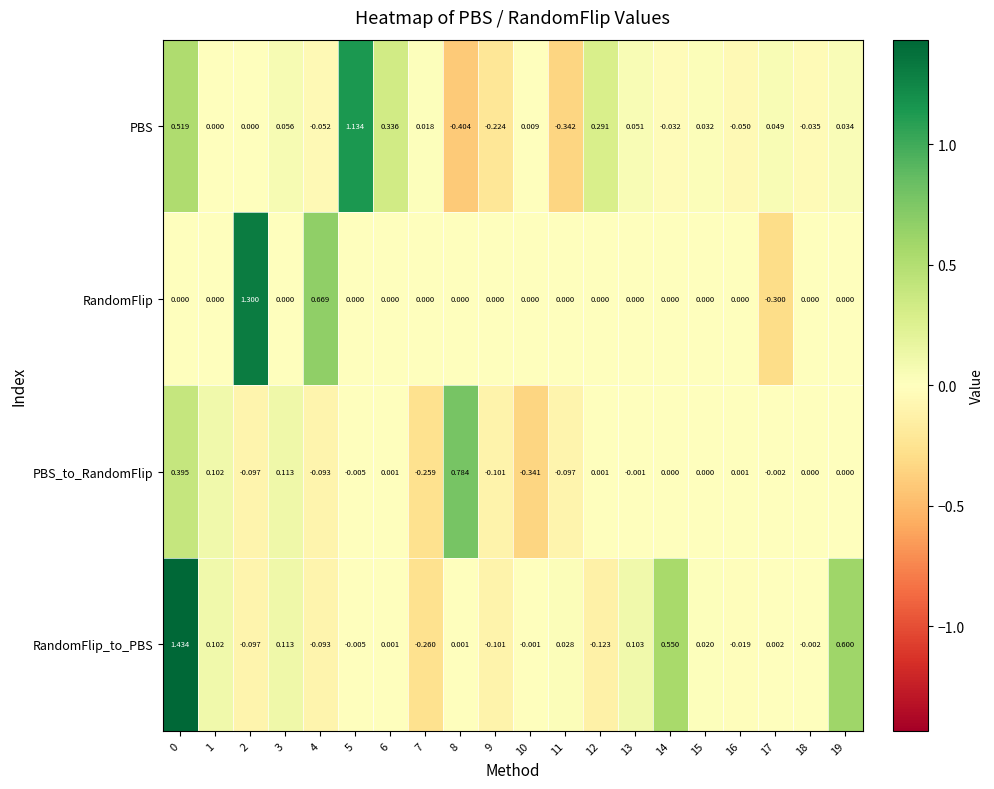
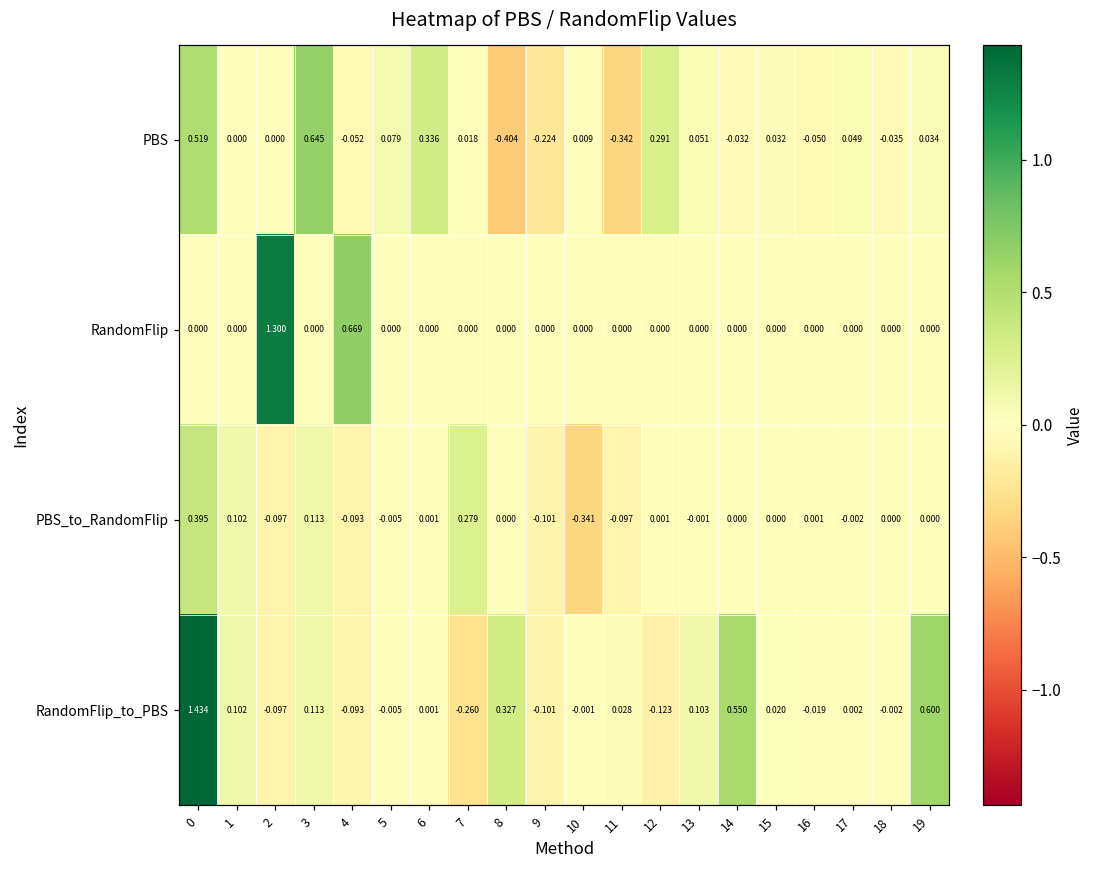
PBS, 3: 0.056 -> 0.645
PBS, 5: 1.134 -> 0.079
RandomFlip, 17: -0.300 -> 0.000
PBS_to_RandomFlip, 7: -0.259 -> 0.279
PBS_to_RandomFlip, 8: 0.784 -> 0.000
RandomFlip_to_PBS, 8: 0.001 -> 0.327
